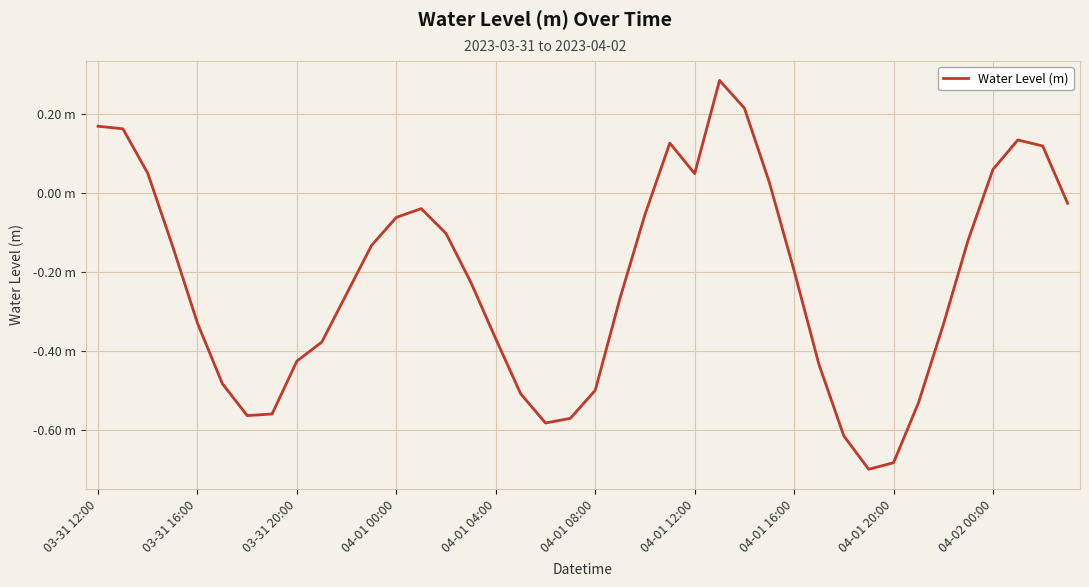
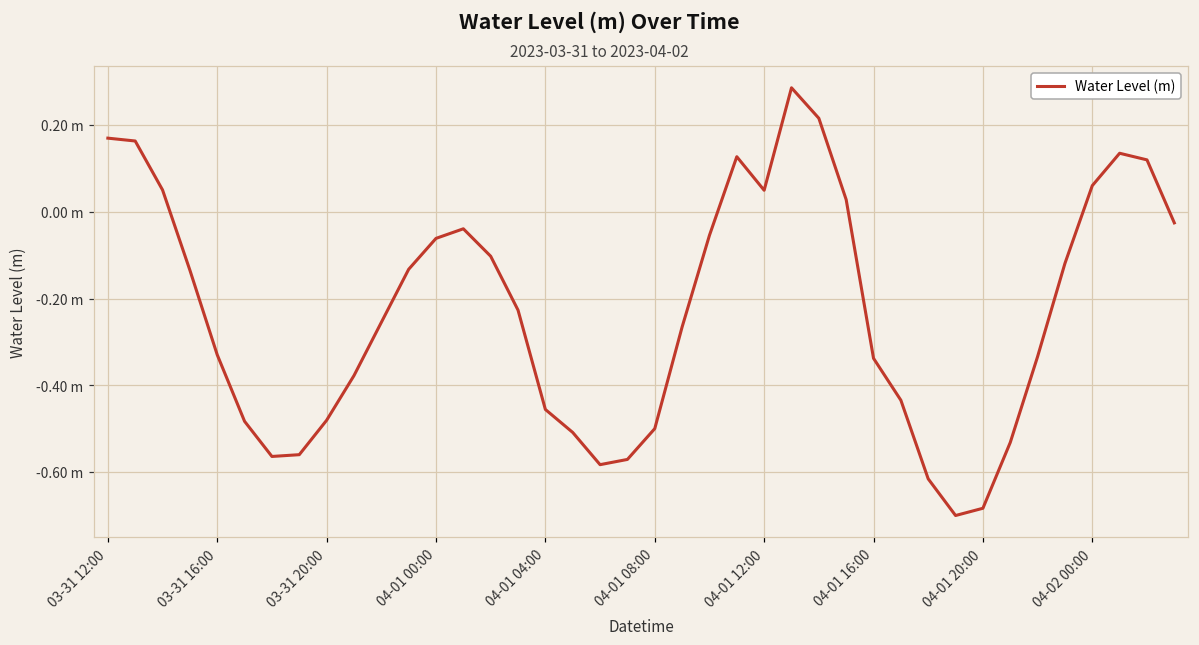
03-31 20:00: -0.43 m -> -0.48 m
04-01 04:00: -0.37 m -> -0.46 m
04-01 16:00: -0.20 m -> -0.34 m
